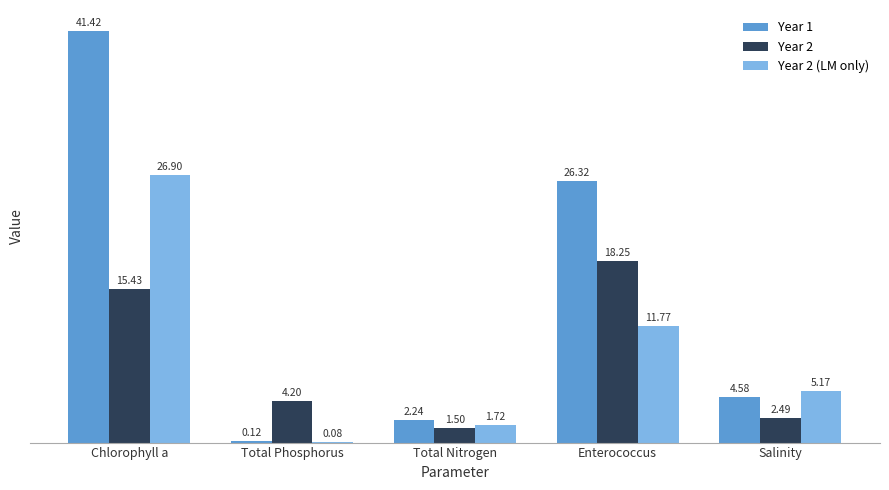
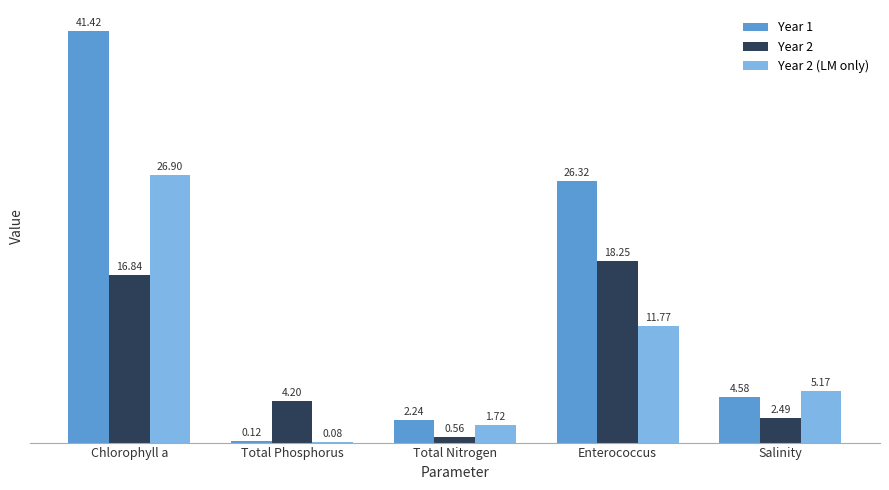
Year 2, Chlorophyll a: 15.43 -> 16.84
Year 2, Total Nitrogen: 1.50 -> 0.56
